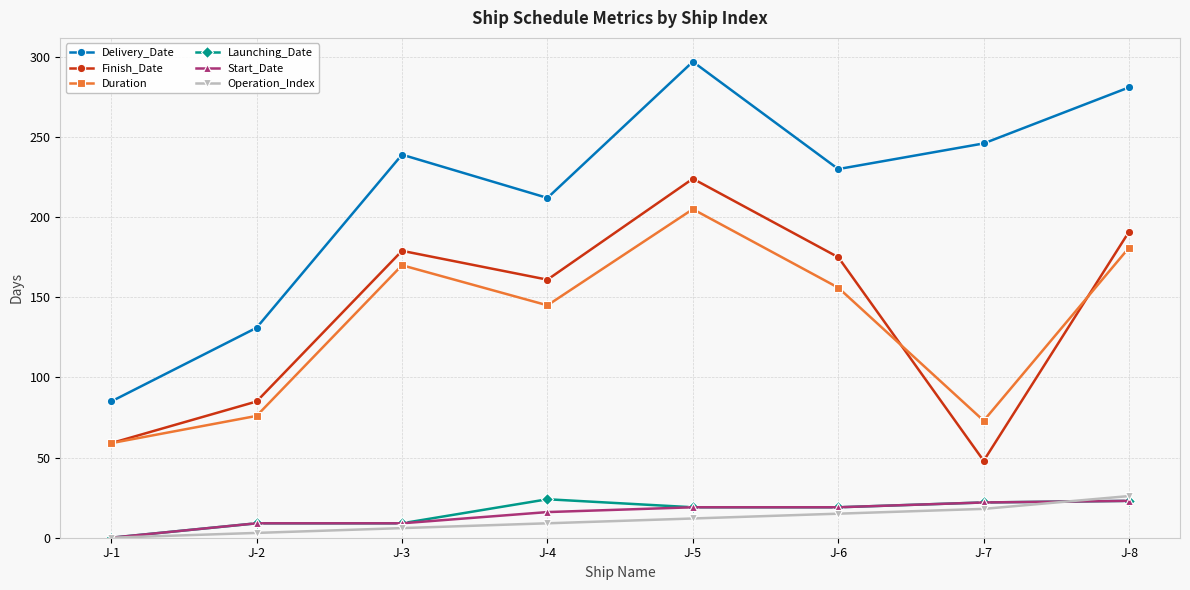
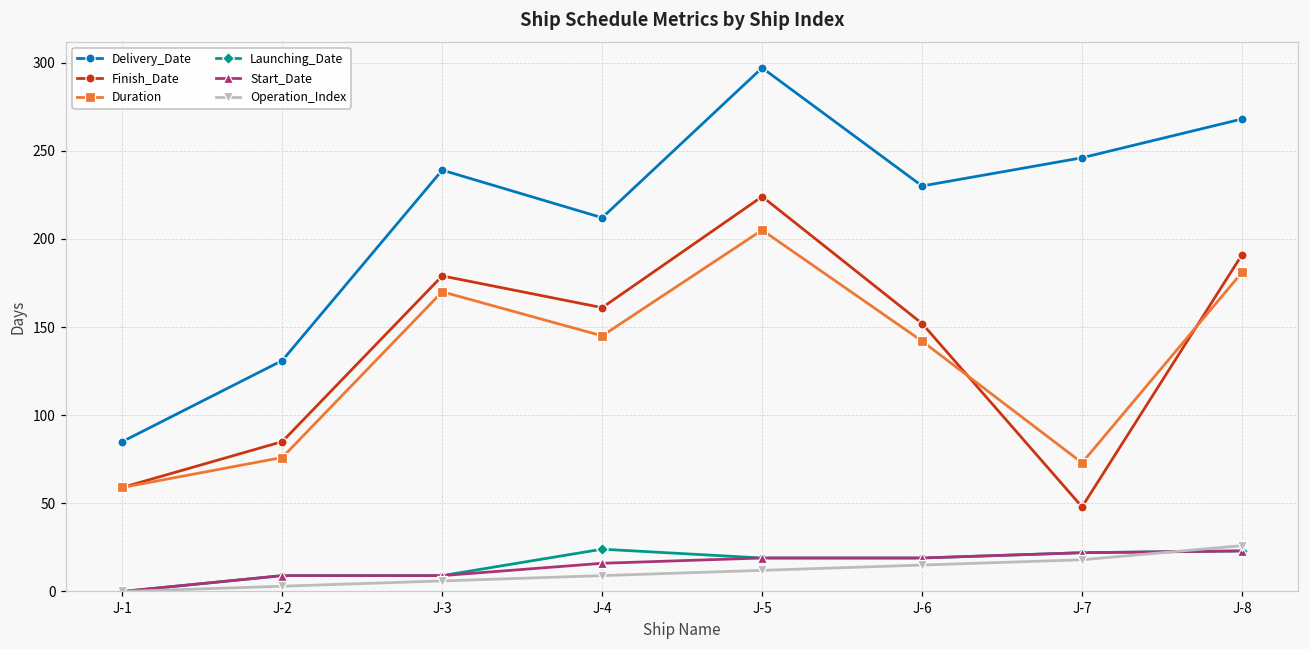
Finish_Date, J-6: 175 -> 152
Duration, J-6: 156 -> 142
Delivery_Date, J-8: 281 -> 268
